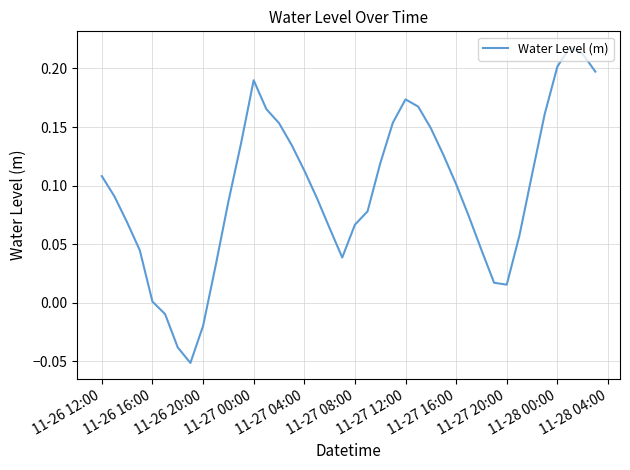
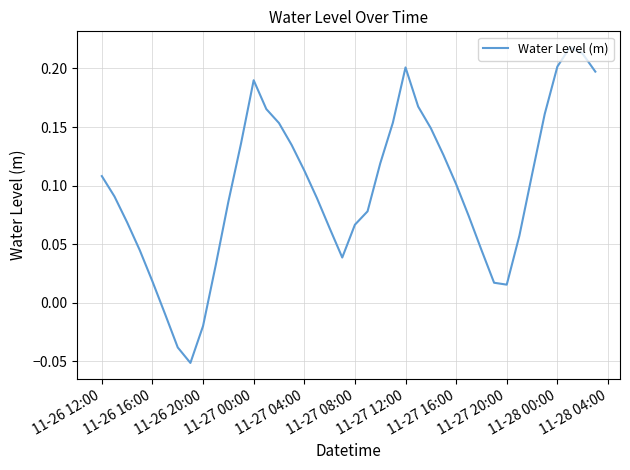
11-26 16:00: 0.001 -> 0.018
11-27 12:00: 0.174 -> 0.201
